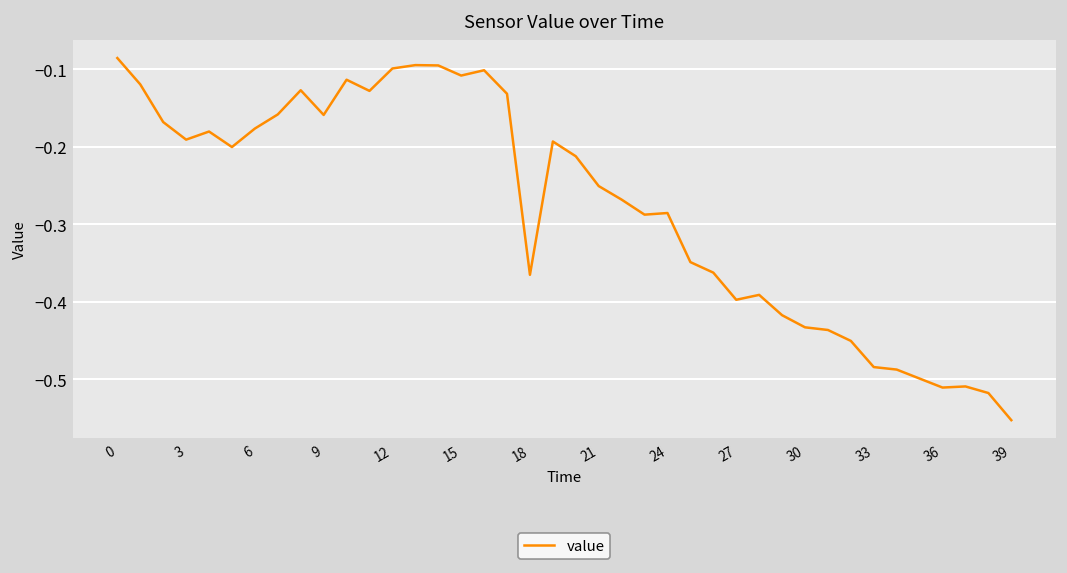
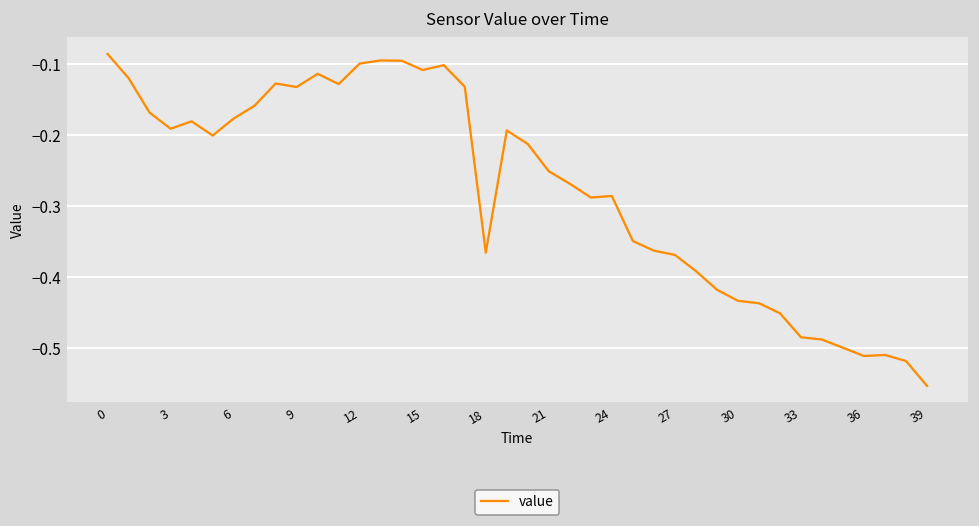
9: -0.16 -> -0.13
27: -0.40 -> -0.37
